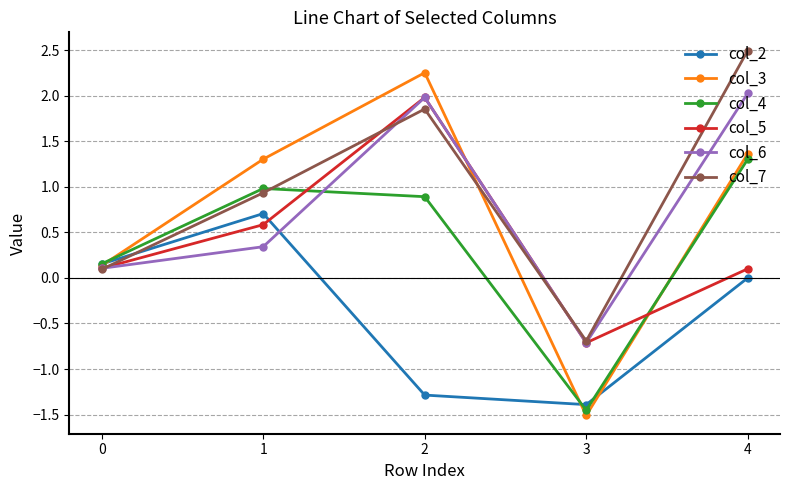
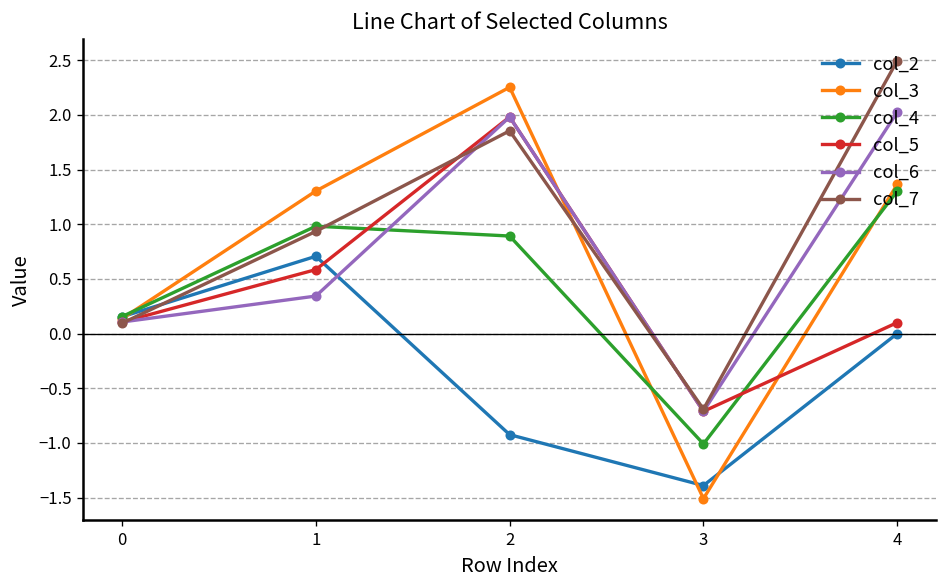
col_2, 2: -1.3 -> -0.9
col_4, 3: -1.5 -> -1.0
